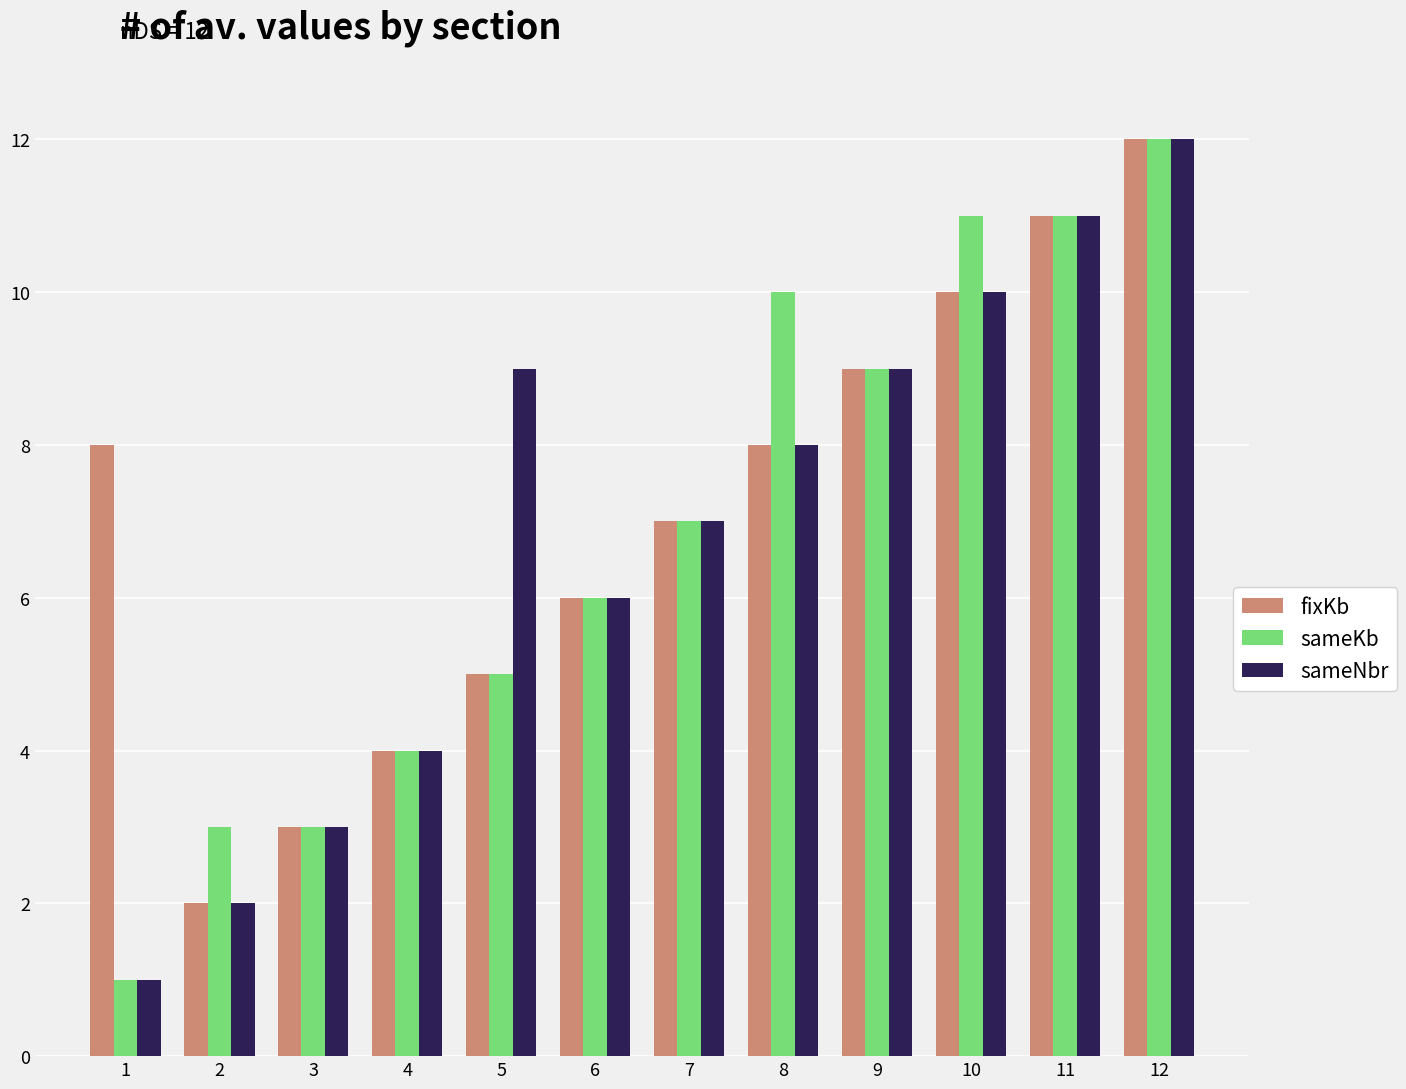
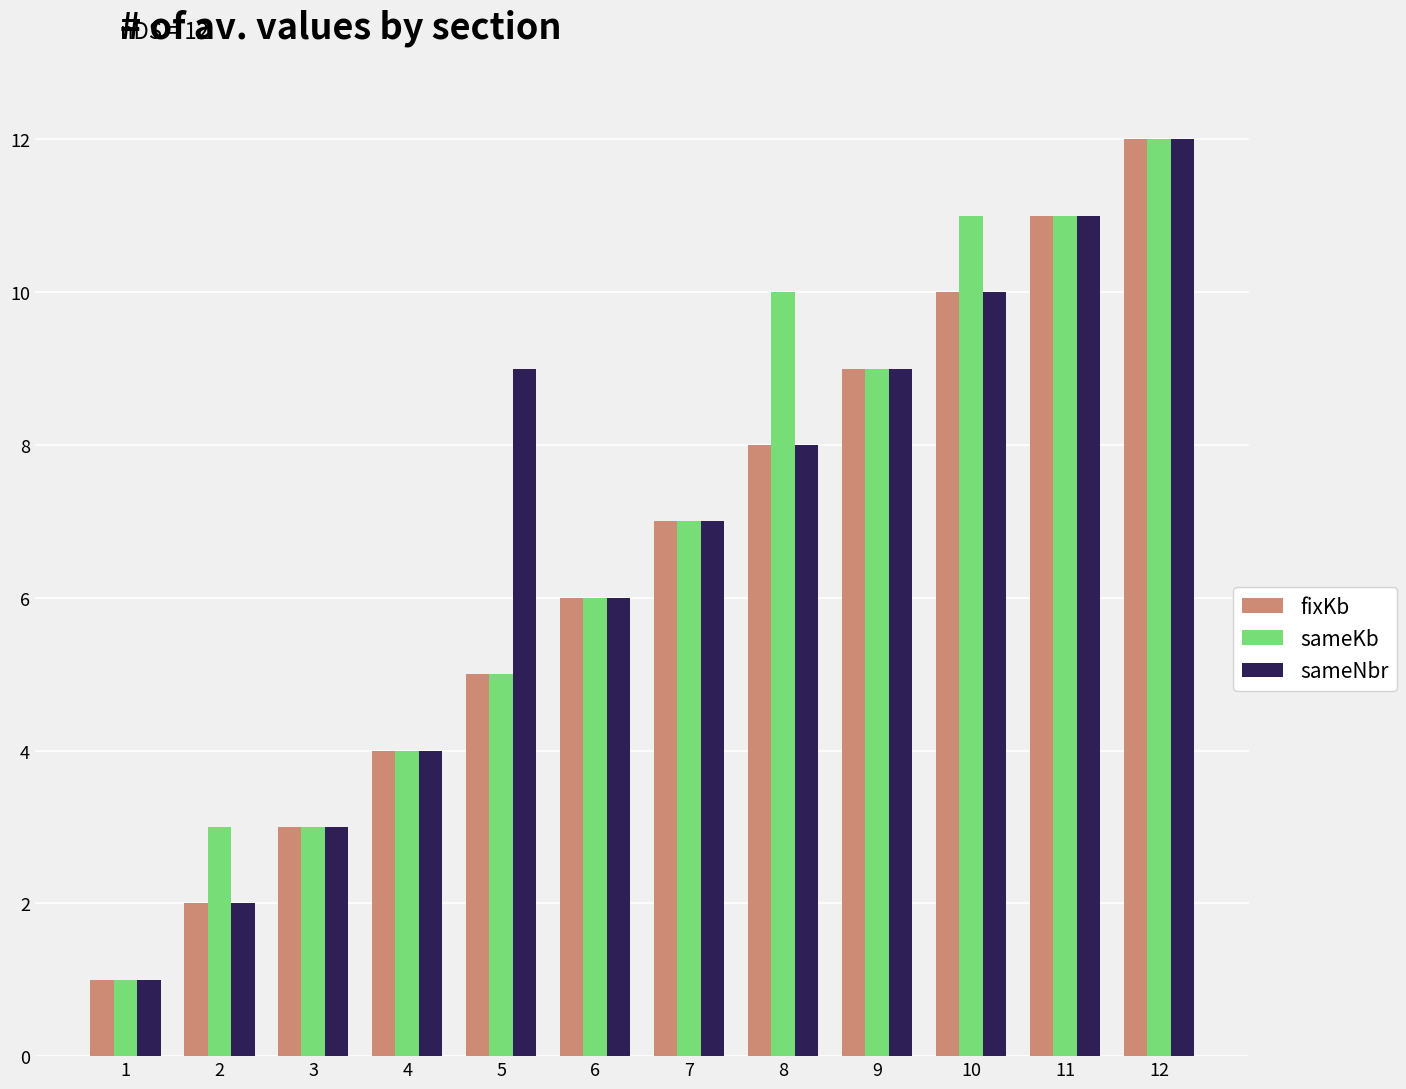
fixKb, 1: 8 -> 1
